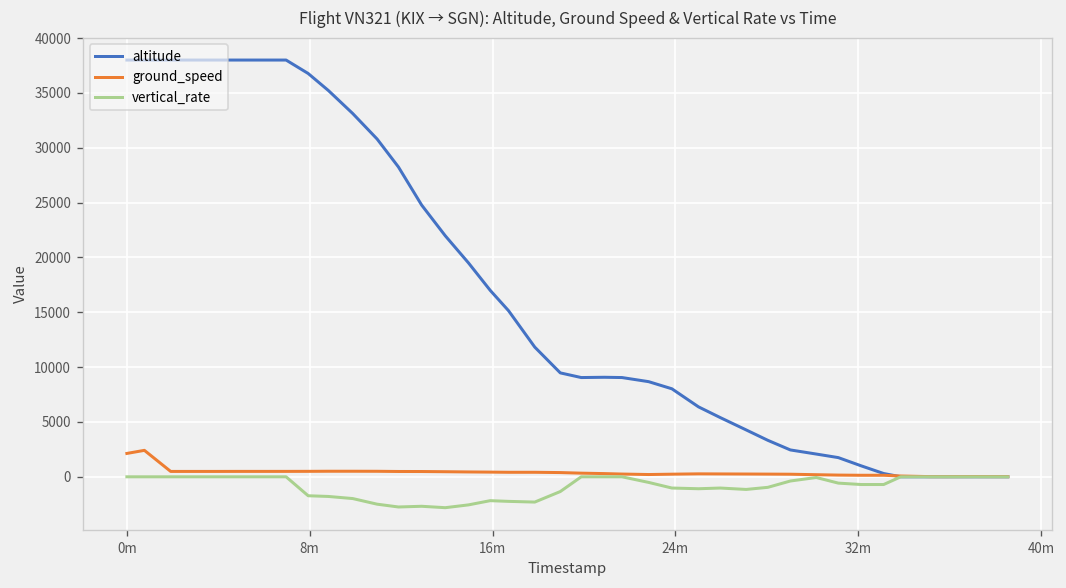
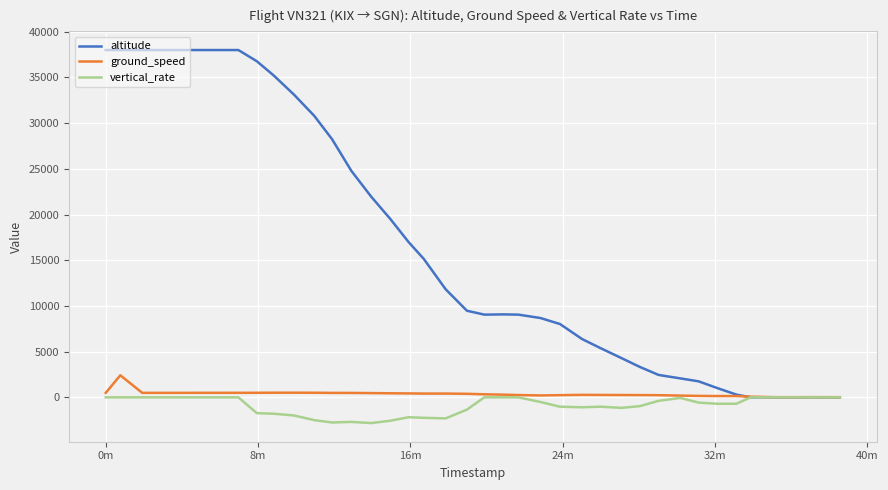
ground_speed, 0m: 2000 -> 0
